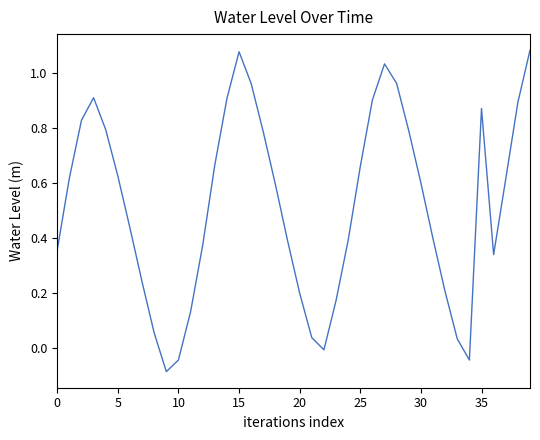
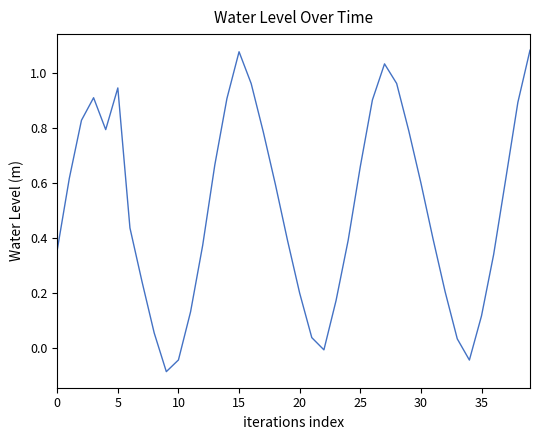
5: 0.63 -> 0.95
35: 0.87 -> 0.12
